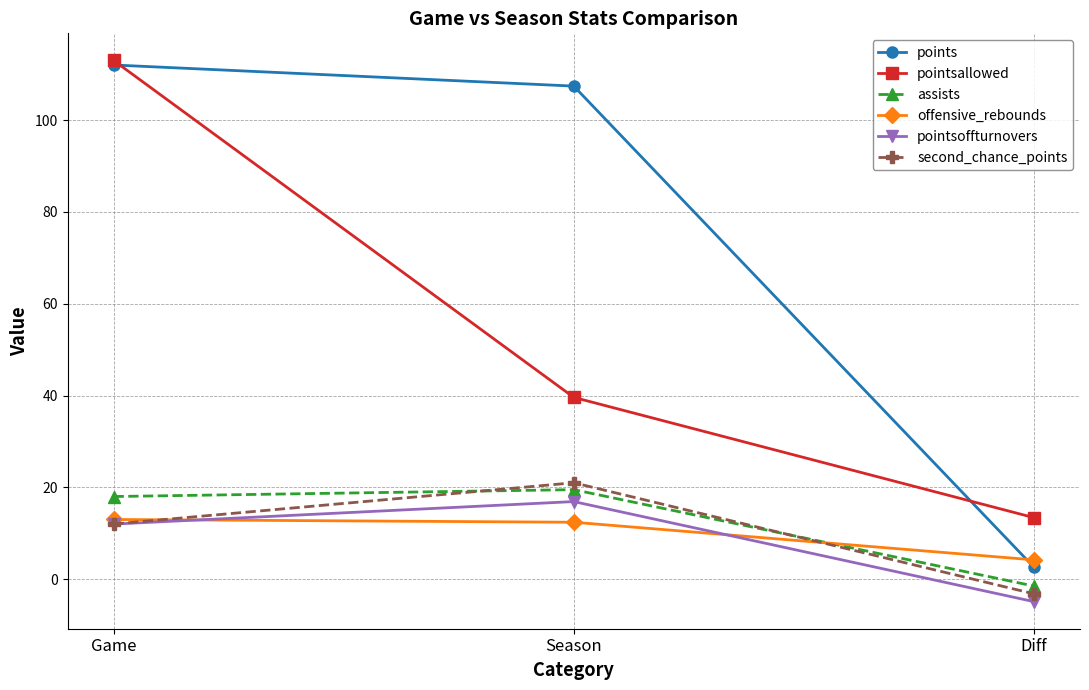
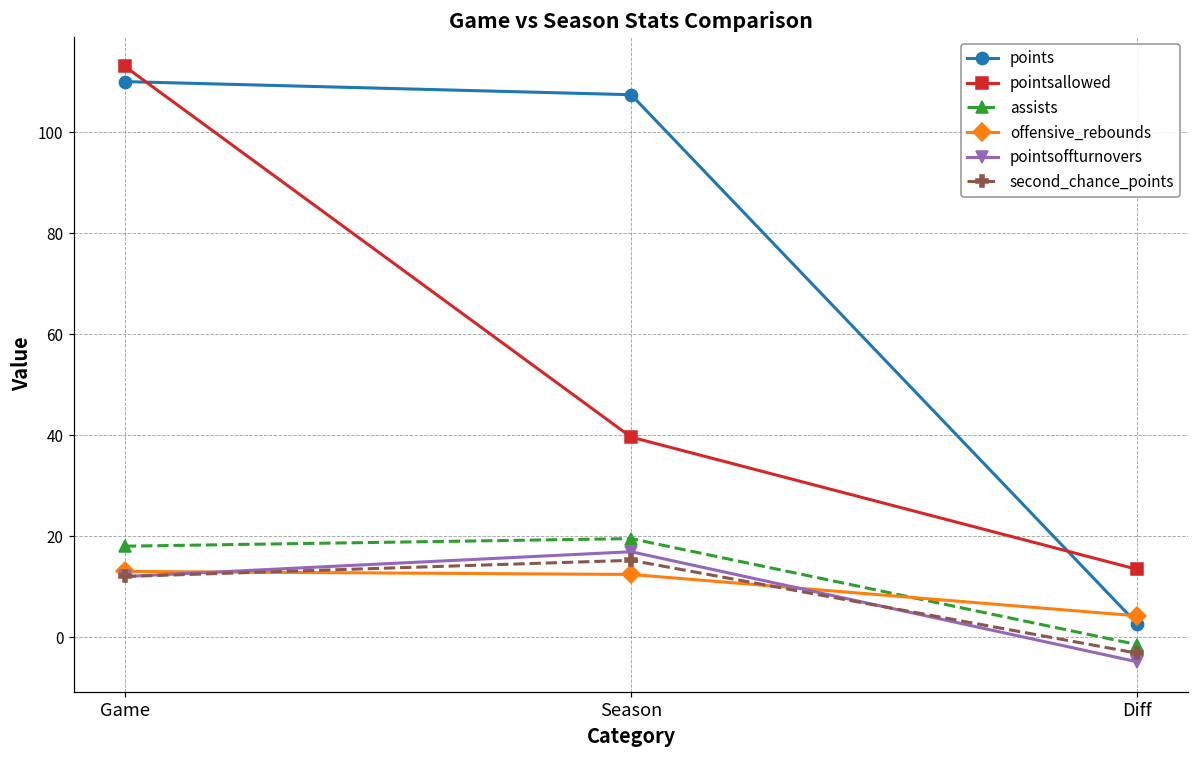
points, Game: 112 -> 110
second_chance_points, Season: 21 -> 15
